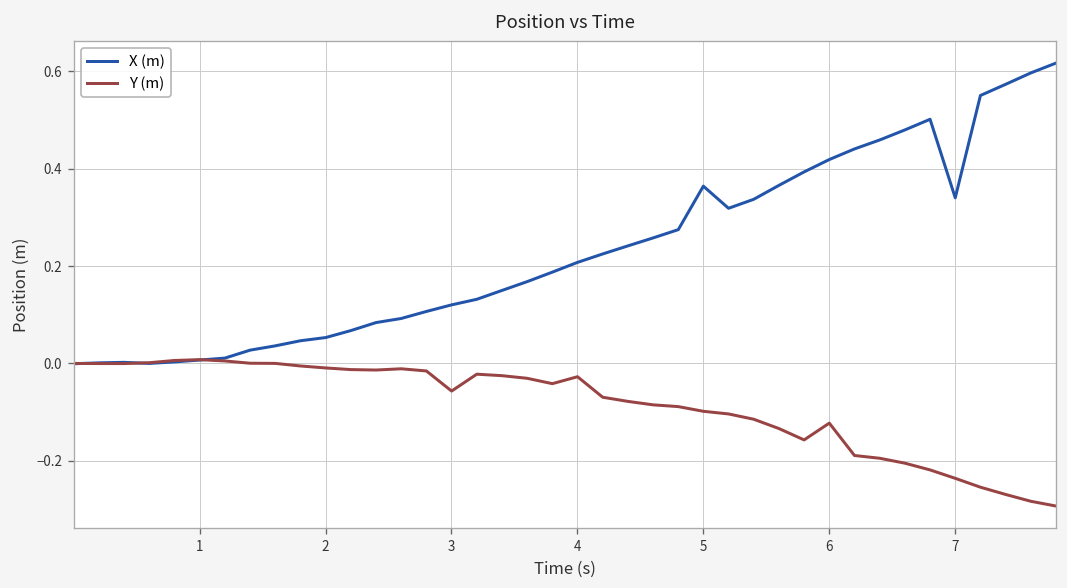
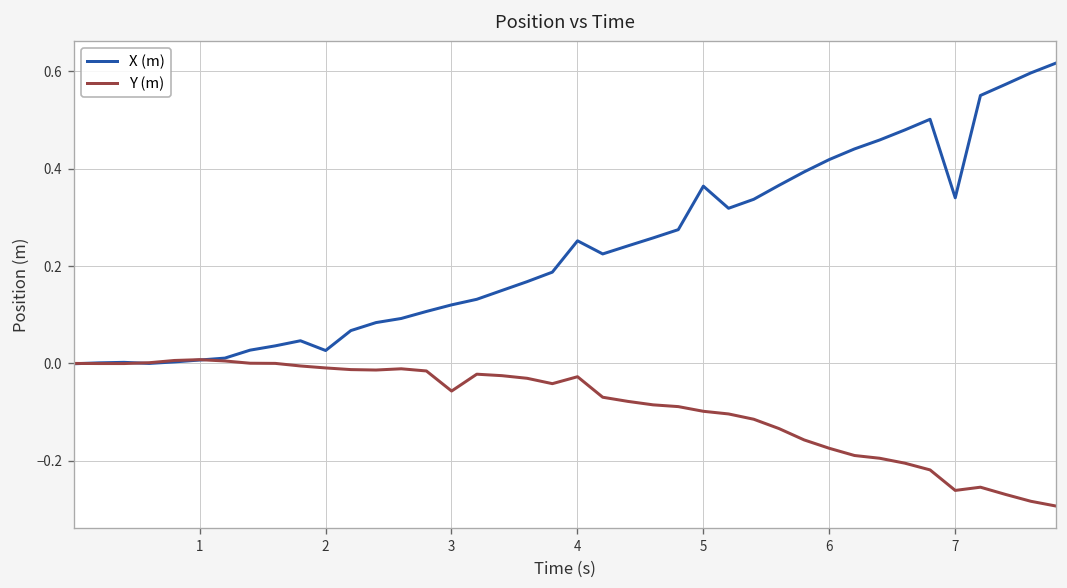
X (m), 2: 0.05 -> 0.03
X (m), 4: 0.21 -> 0.25
Y (m), 6: -0.12 -> -0.17
Y (m), 7: -0.24 -> -0.26
